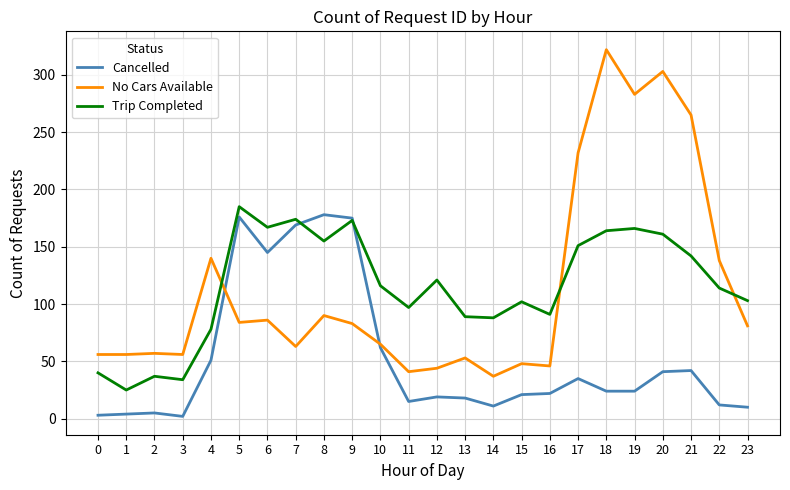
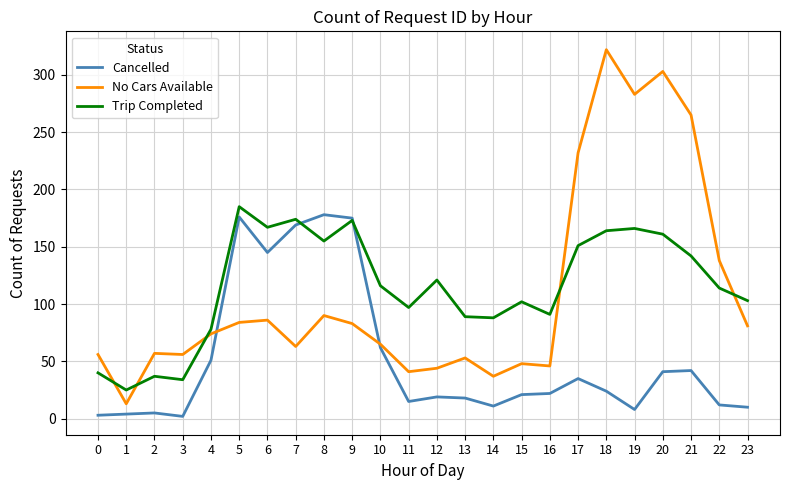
No Cars Available, 1: 56 -> 13
No Cars Available, 4: 140 -> 74
Cancelled, 19: 24 -> 8
